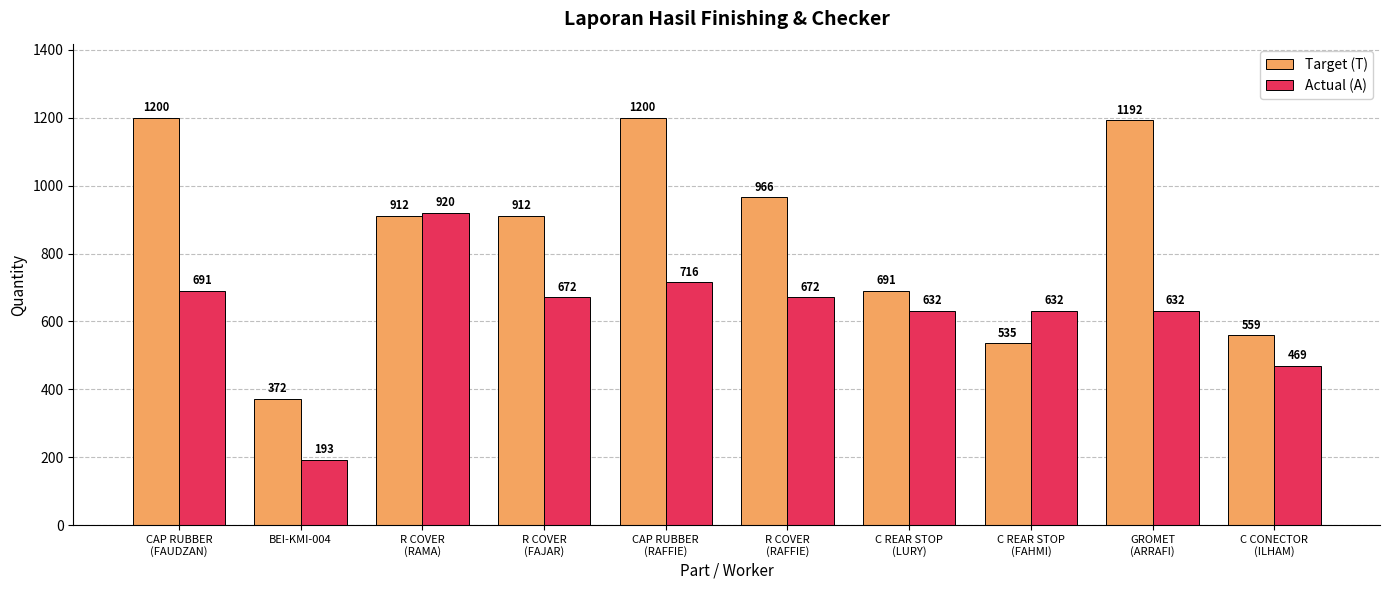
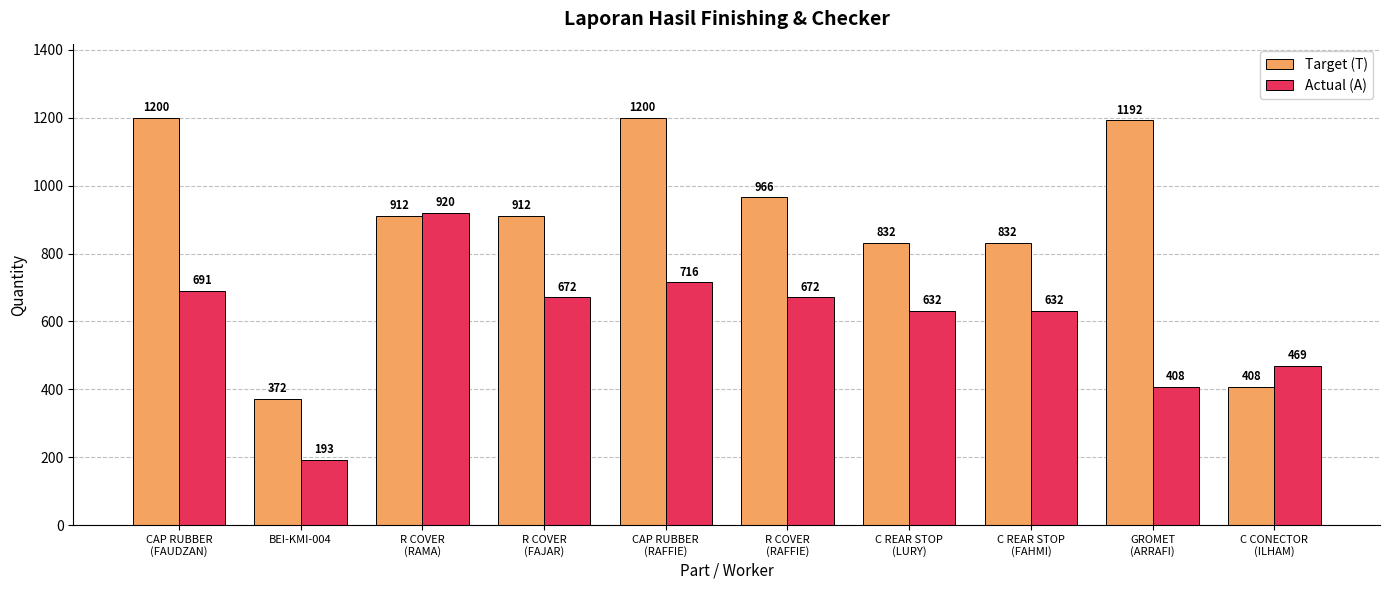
Target (T), C REAR STOP (LURY): 691 -> 832
Target (T), C REAR STOP (FAHMI): 535 -> 832
Actual (A), GROMET (ARRAFI): 632 -> 408
Target (T), C CONECTOR (ILHAM): 559 -> 408
